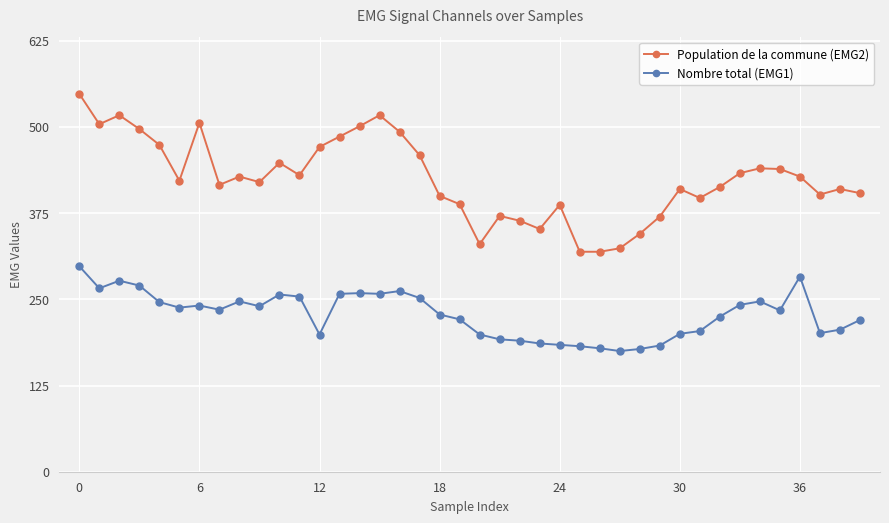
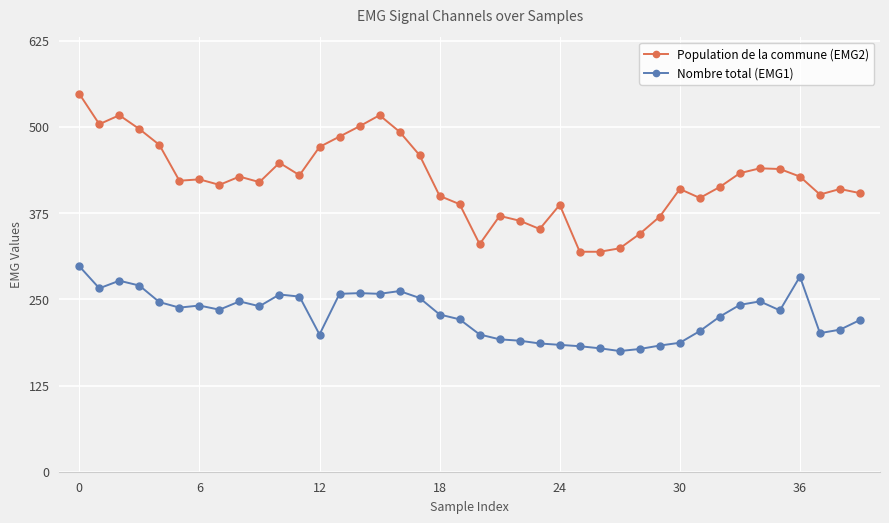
Population de la commune (EMG2), 6: 510 -> 420
Nombre total (EMG1), 30: 200 -> 190
